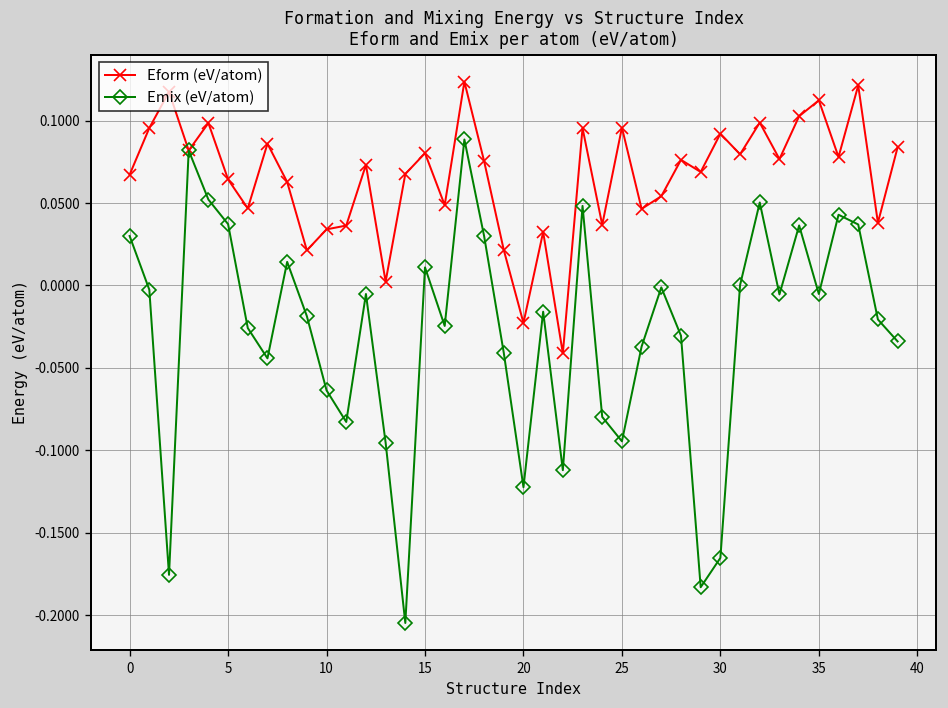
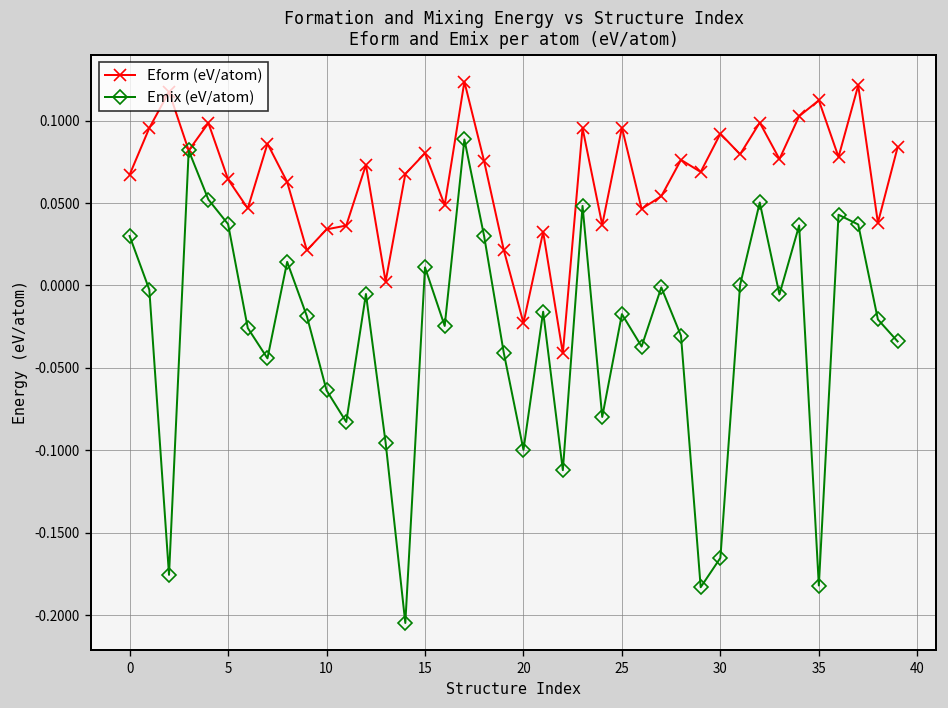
Emix (eV/atom), 20: -0.122 -> -0.100
Emix (eV/atom), 25: -0.095 -> -0.017
Emix (eV/atom), 35: -0.005 -> -0.182
